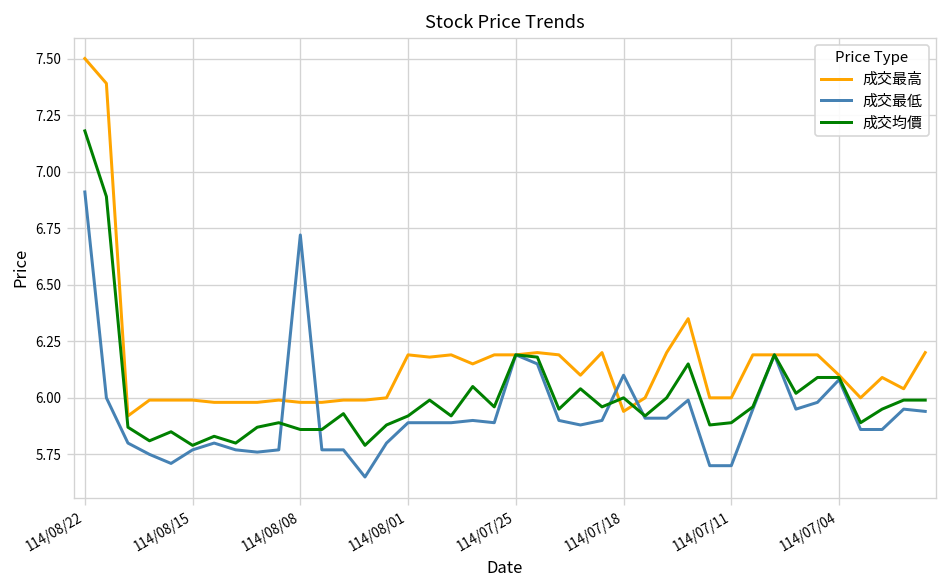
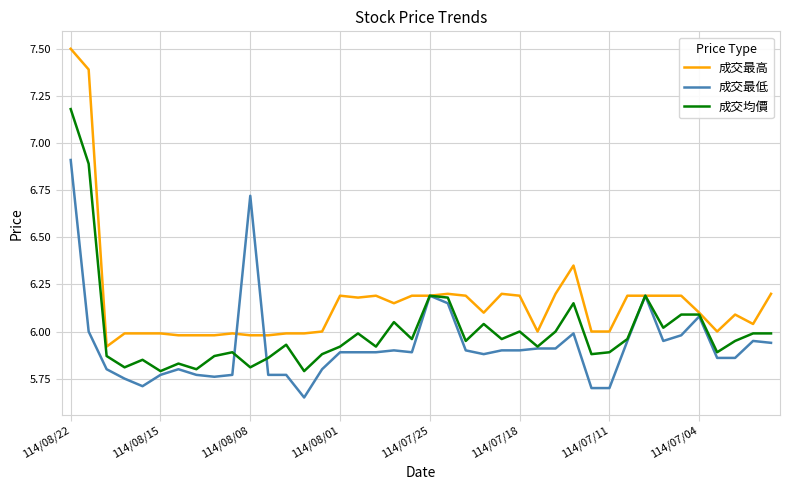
成交均價, 114/08/08: 5.86 -> 5.81
成交最高, 114/07/18: 5.94 -> 6.19
成交最低, 114/07/18: 6.1 -> 5.9
